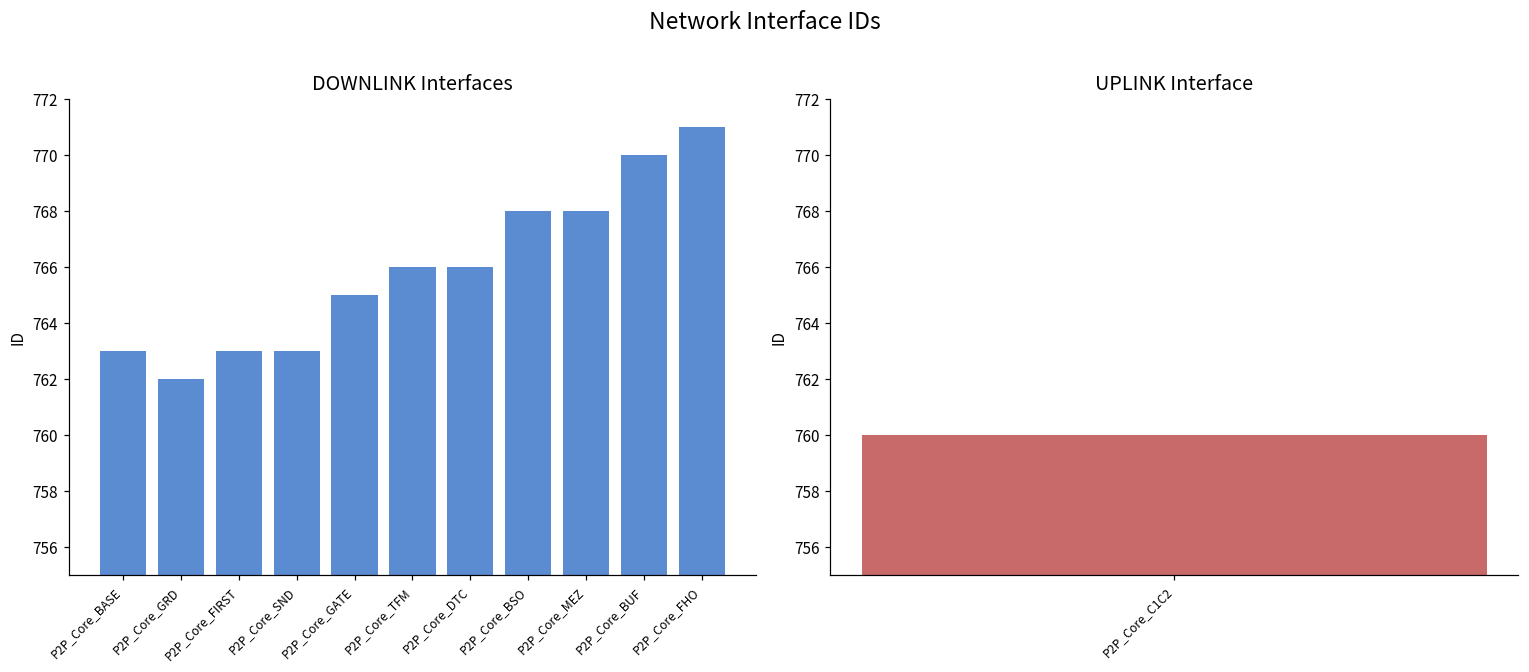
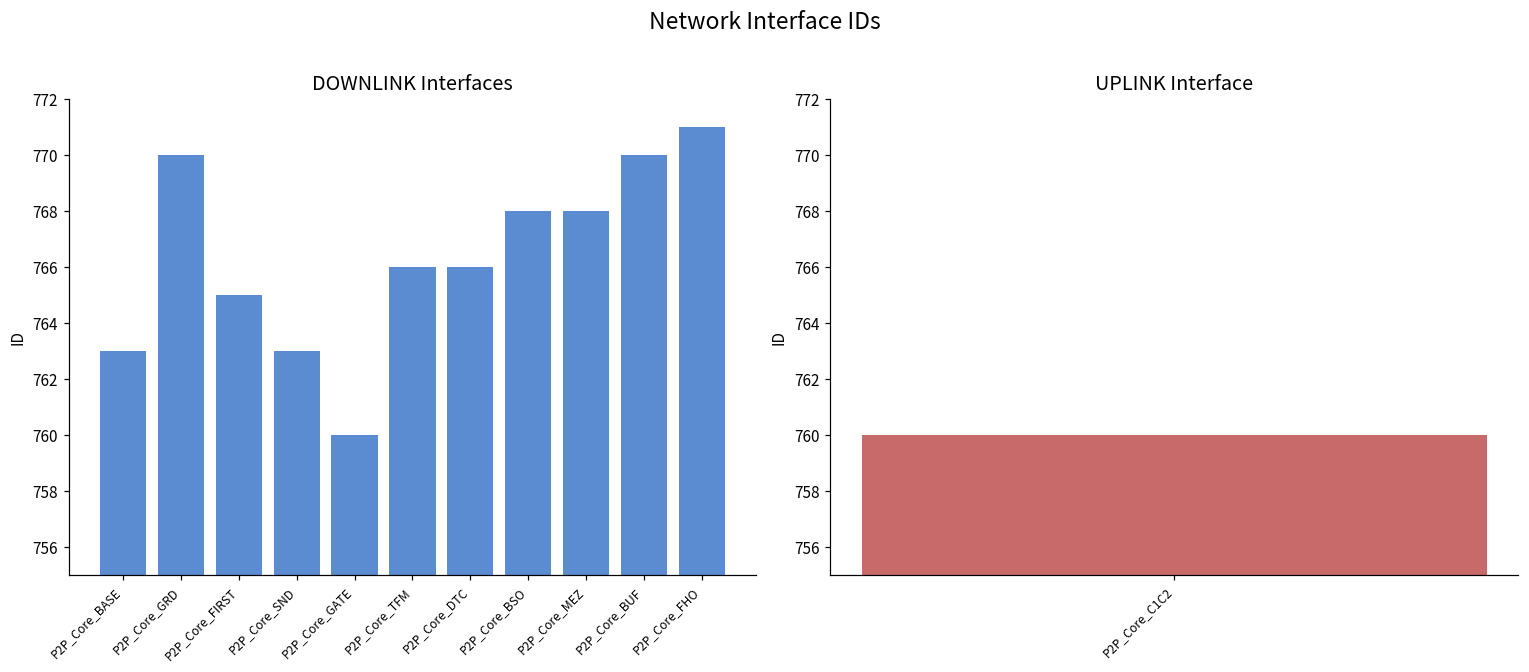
DOWNLINK Interfaces, P2P_Core_GRD: 762 -> 770
DOWNLINK Interfaces, P2P_Core_FIRST: 763 -> 765
DOWNLINK Interfaces, P2P_Core_GATE: 765 -> 760
